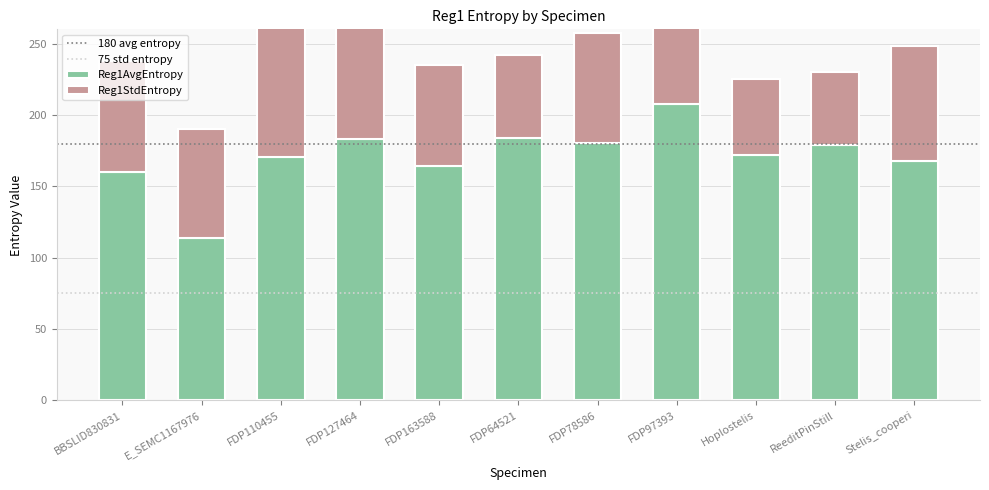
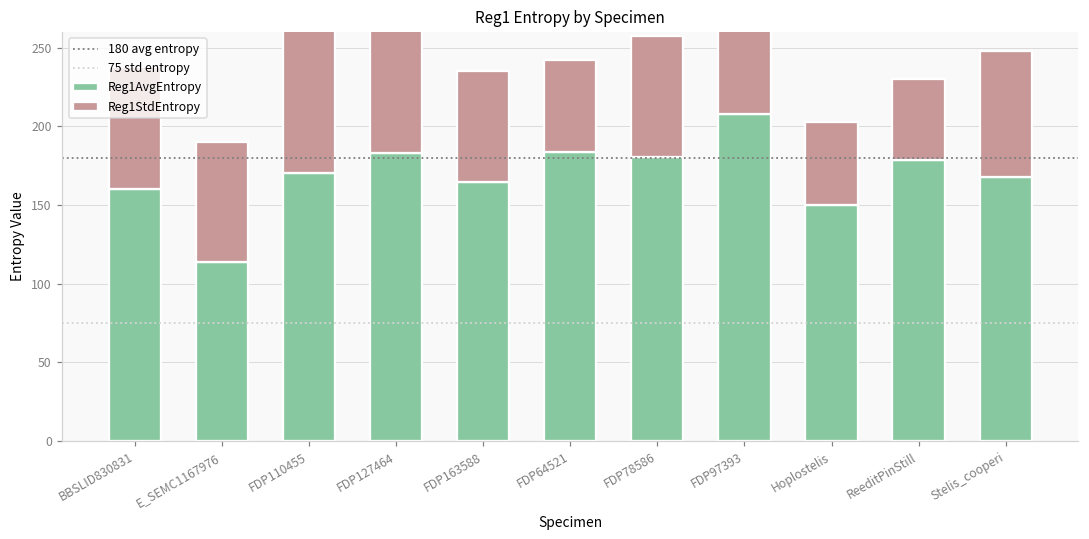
Reg1AvgEntropy, Hoplostelis: 172 -> 150
